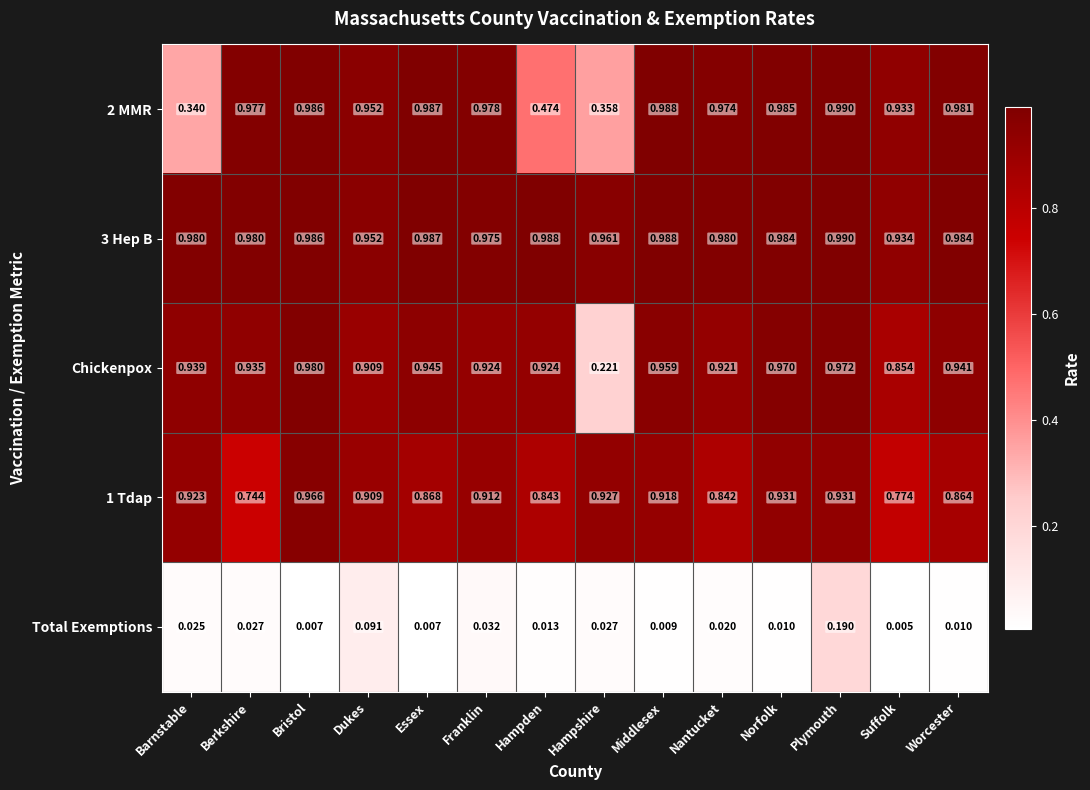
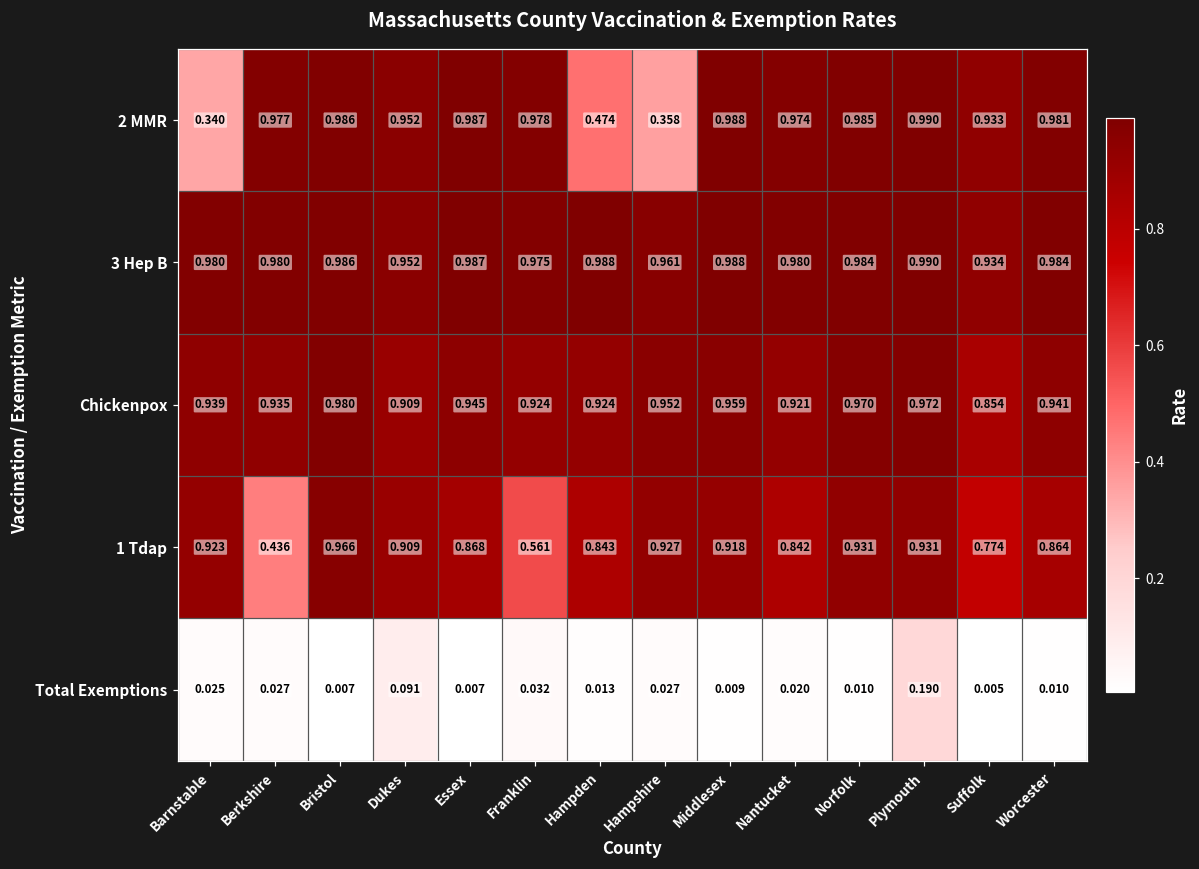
Chickenpox, Hampshire: 0.221 -> 0.952
1 Tdap, Berkshire: 0.744 -> 0.436
1 Tdap, Franklin: 0.912 -> 0.561
